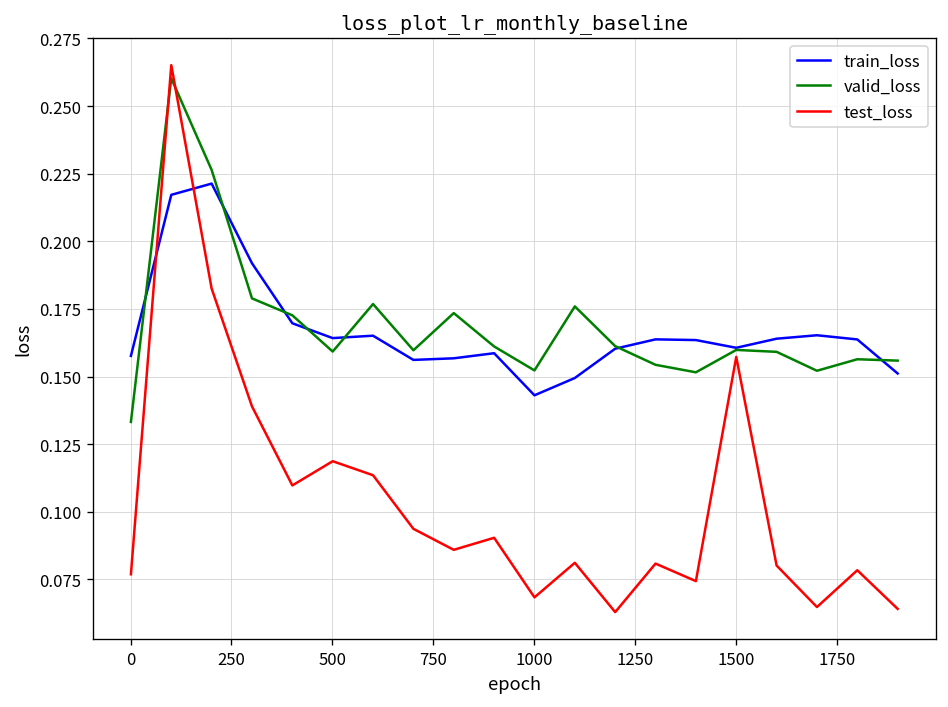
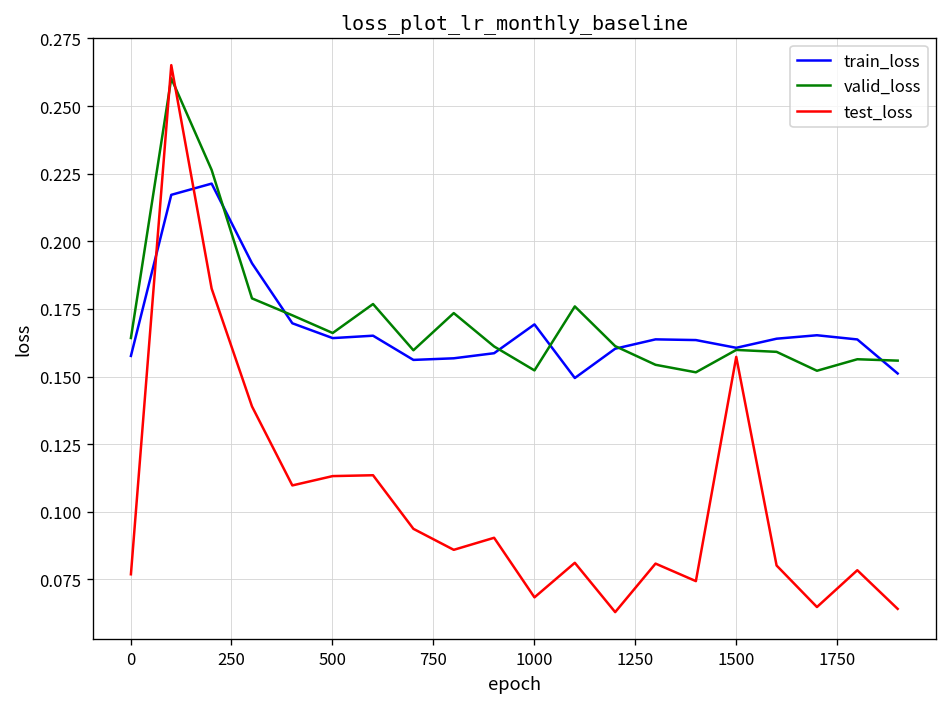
valid_loss, 0: 0.133 -> 0.164
valid_loss, 500: 0.159 -> 0.166
test_loss, 500: 0.119 -> 0.113
train_loss, 1000: 0.143 -> 0.169
